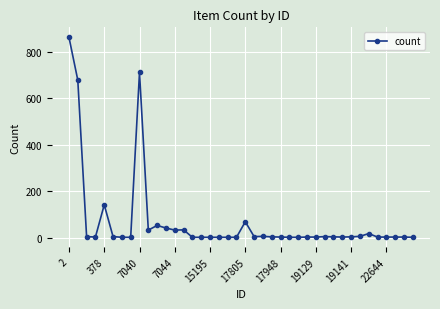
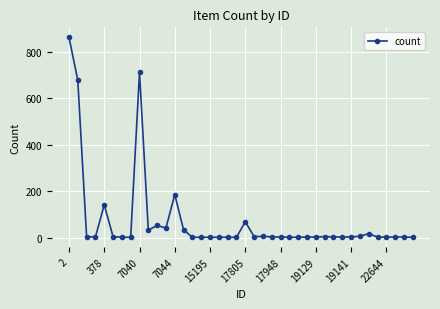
7044: 30 -> 190
